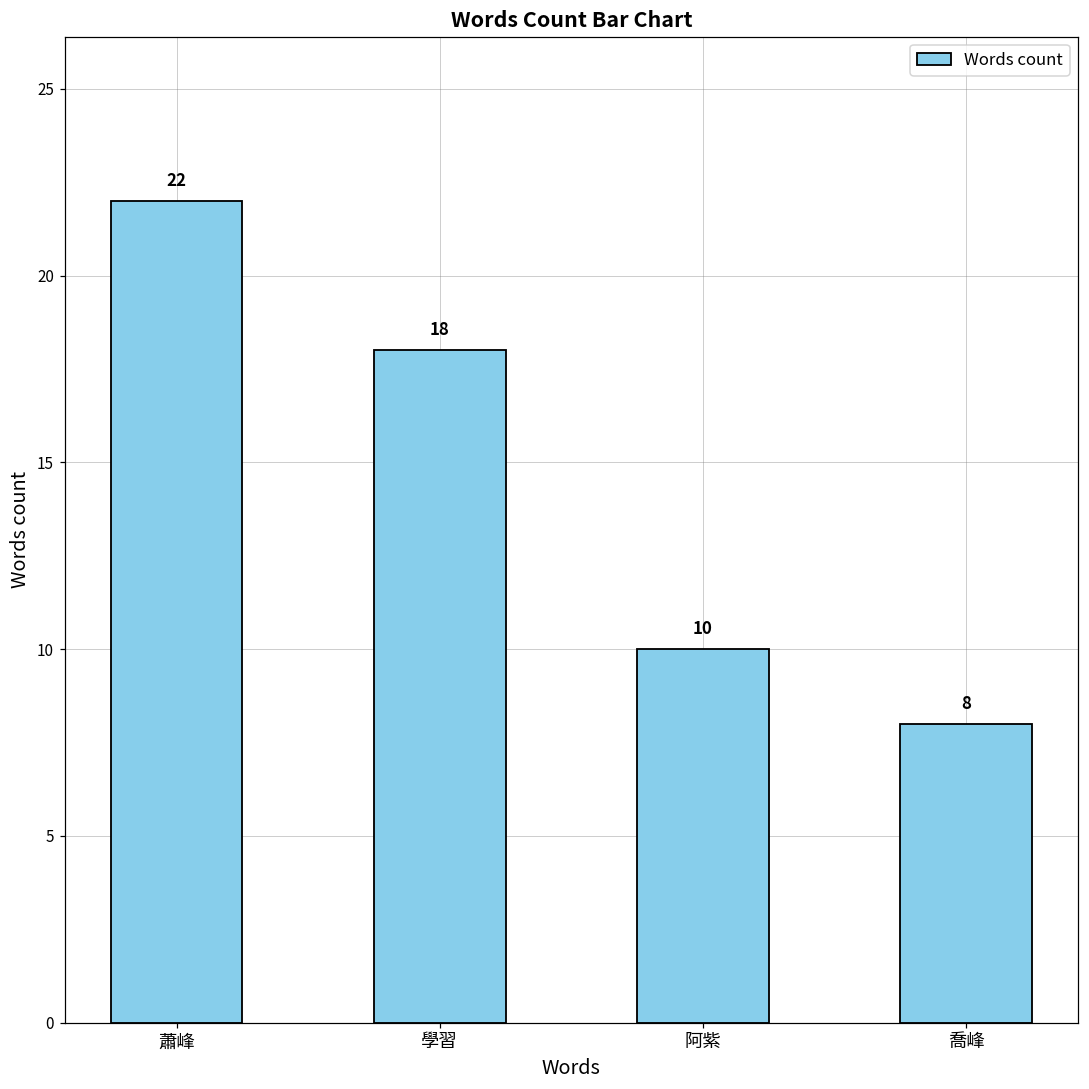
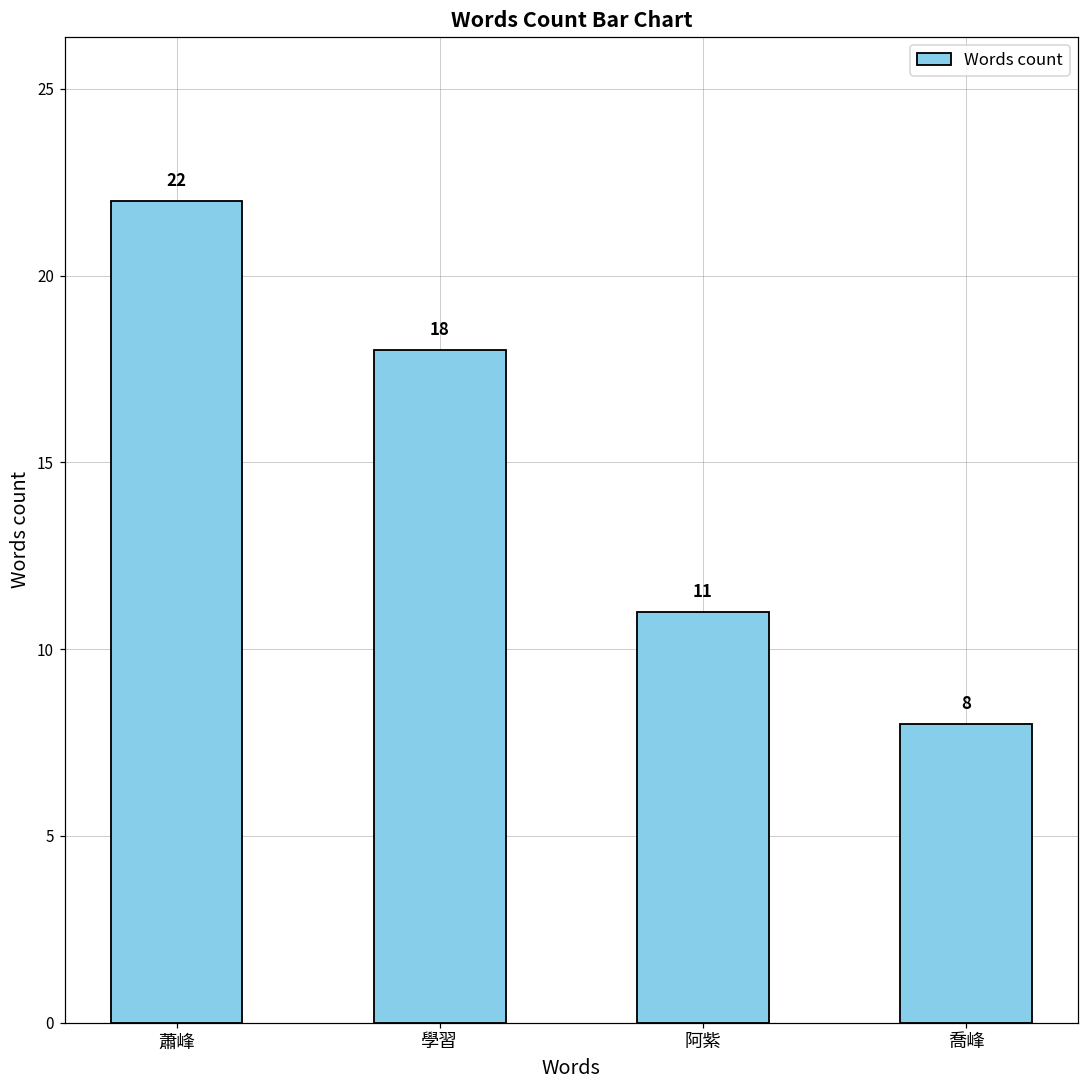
阿紫: 10 -> 11
